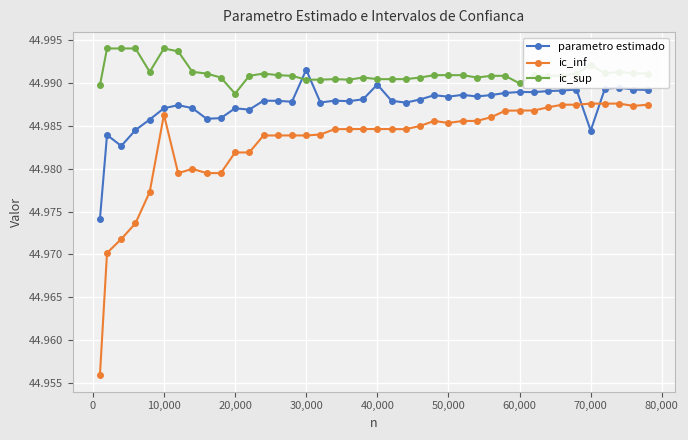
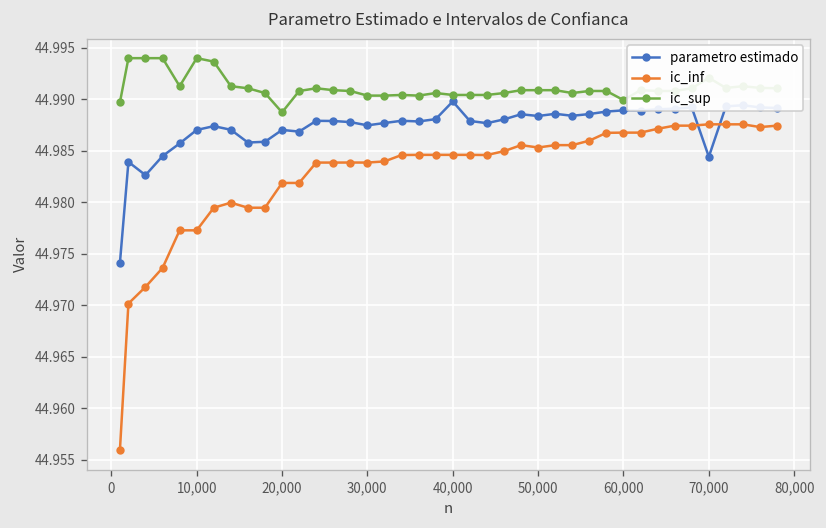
ic_inf, 10,000: 44.986 -> 44.977
parametro estimado, 30,000: 44.992 -> 44.987
